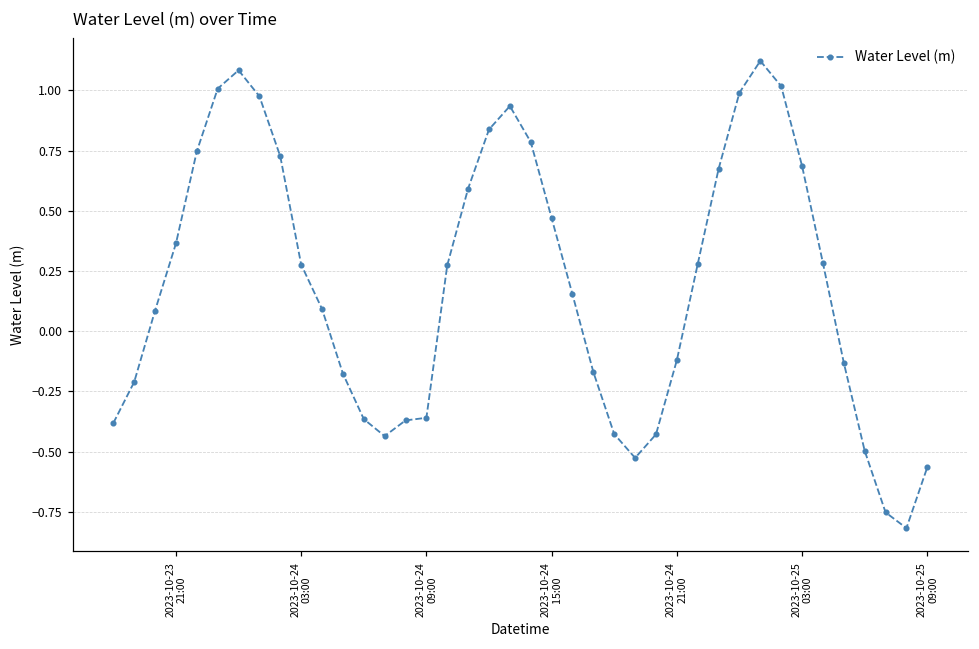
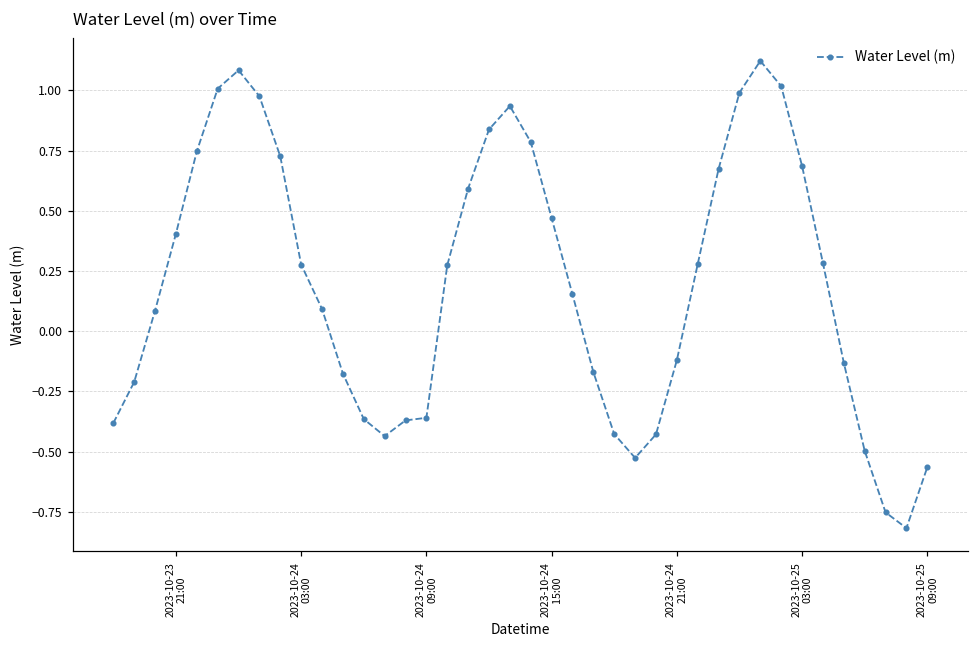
2023-10-23 21:00: 0.36 -> 0.41
